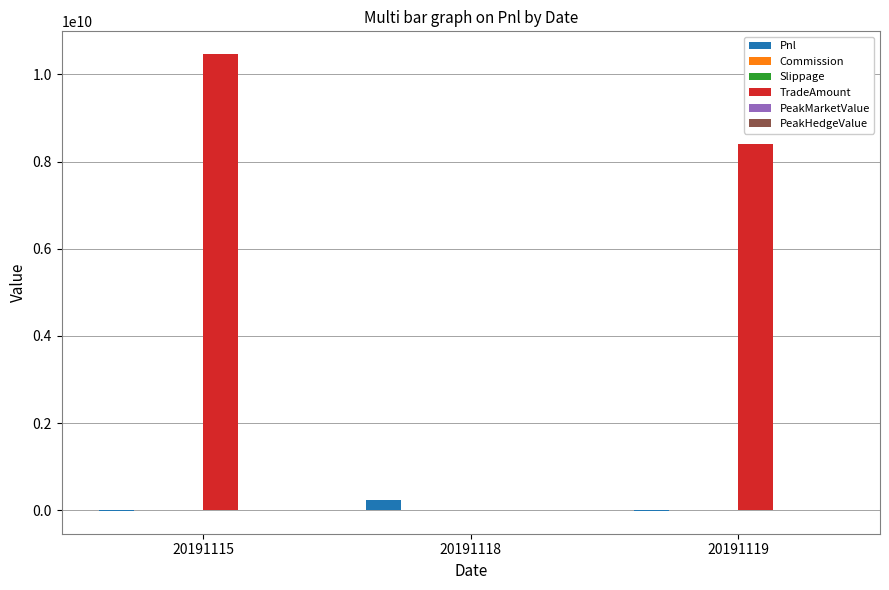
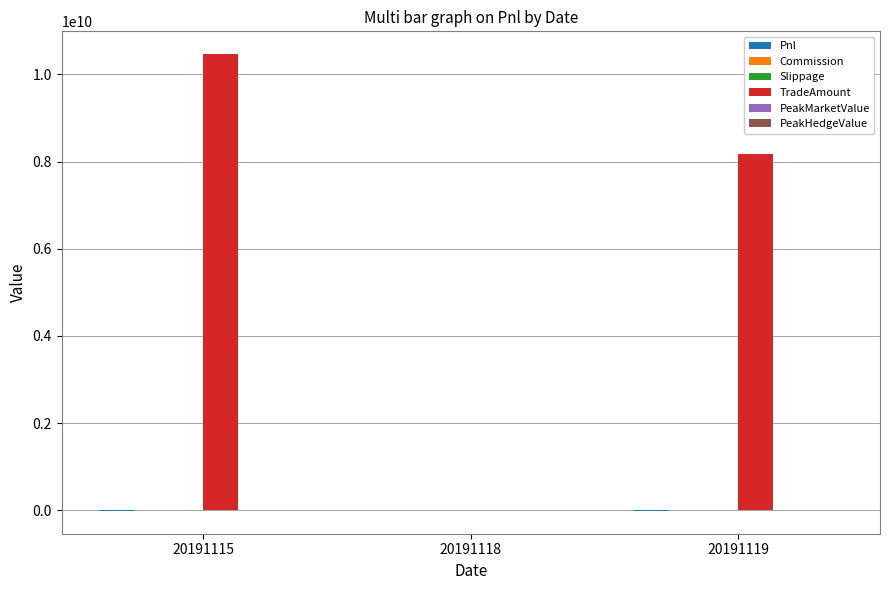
Pnl, 20191118: 200000000 -> 0
TradeAmount, 20191119: 8400000000 -> 8200000000
